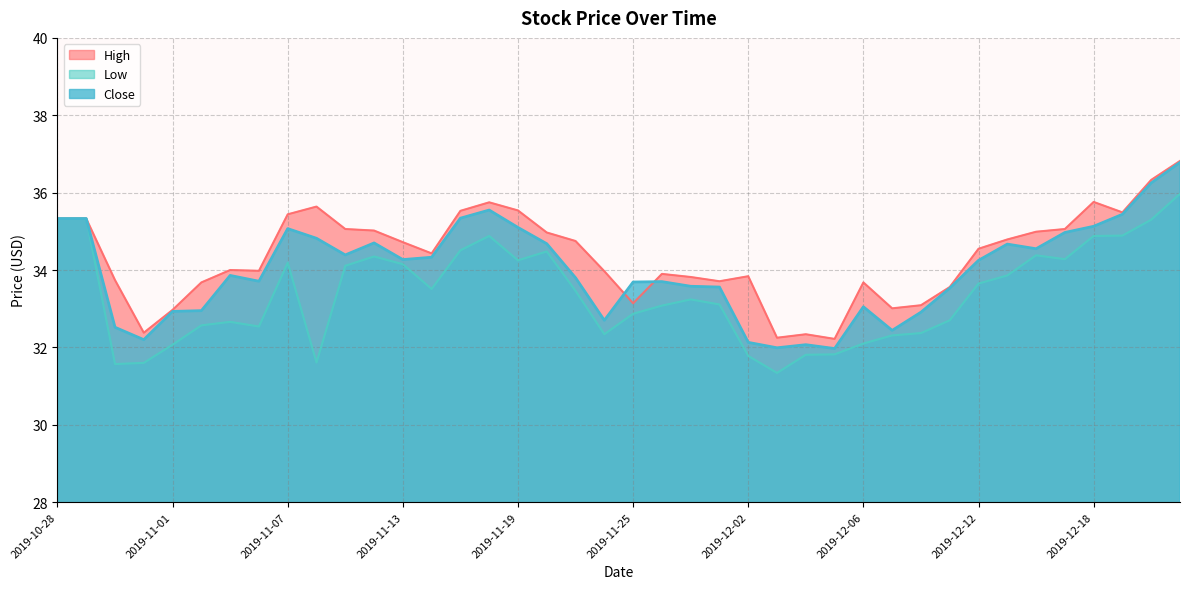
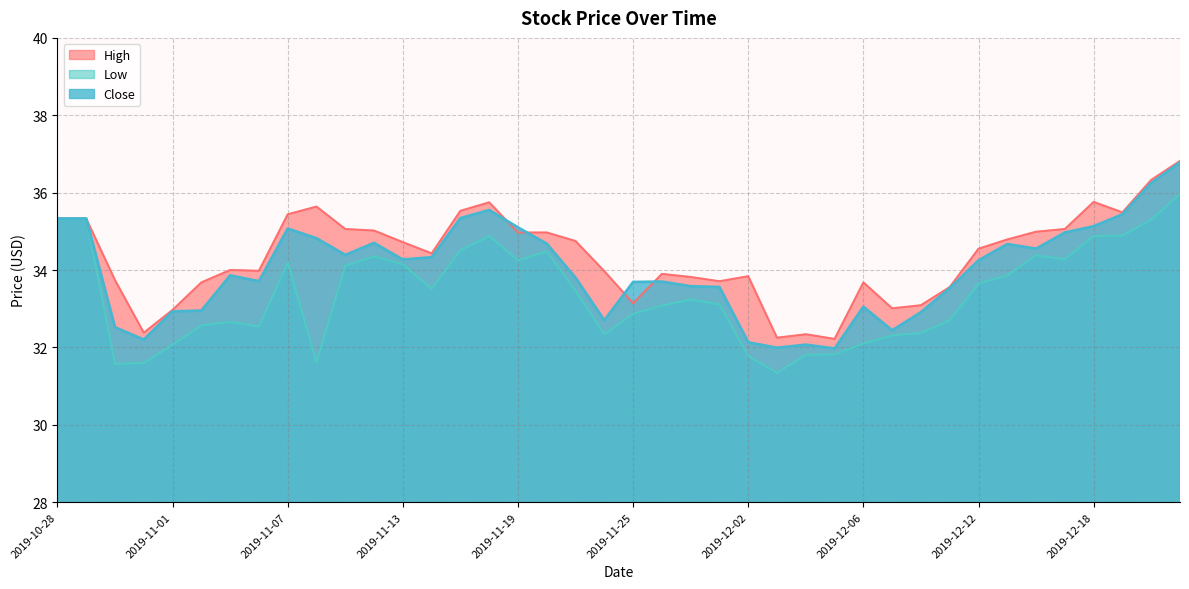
High, 2019-11-19: 35.5 -> 35.0
